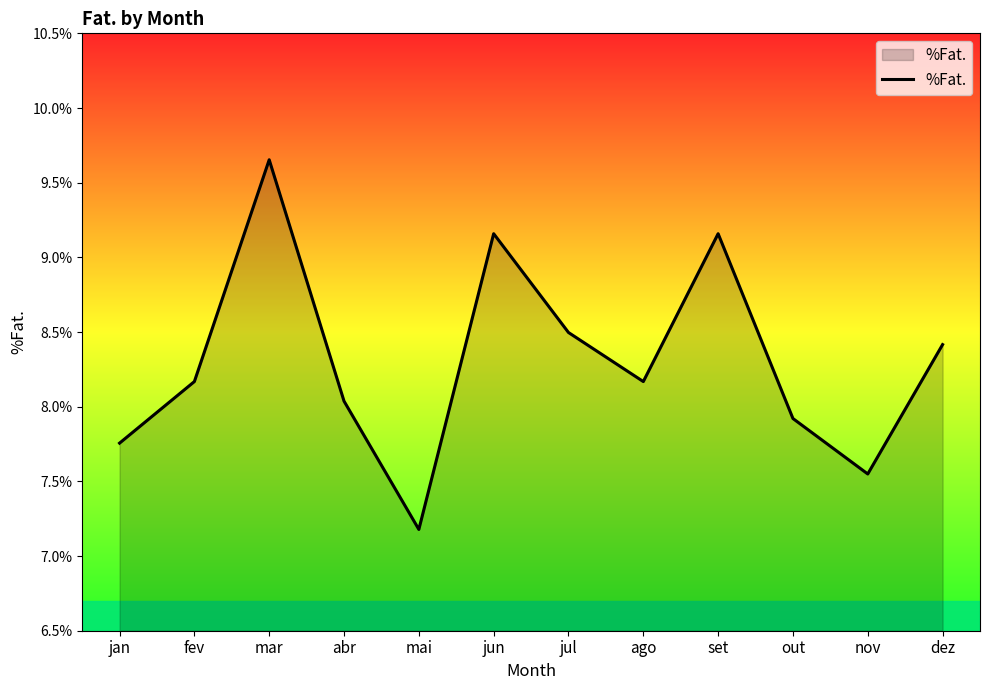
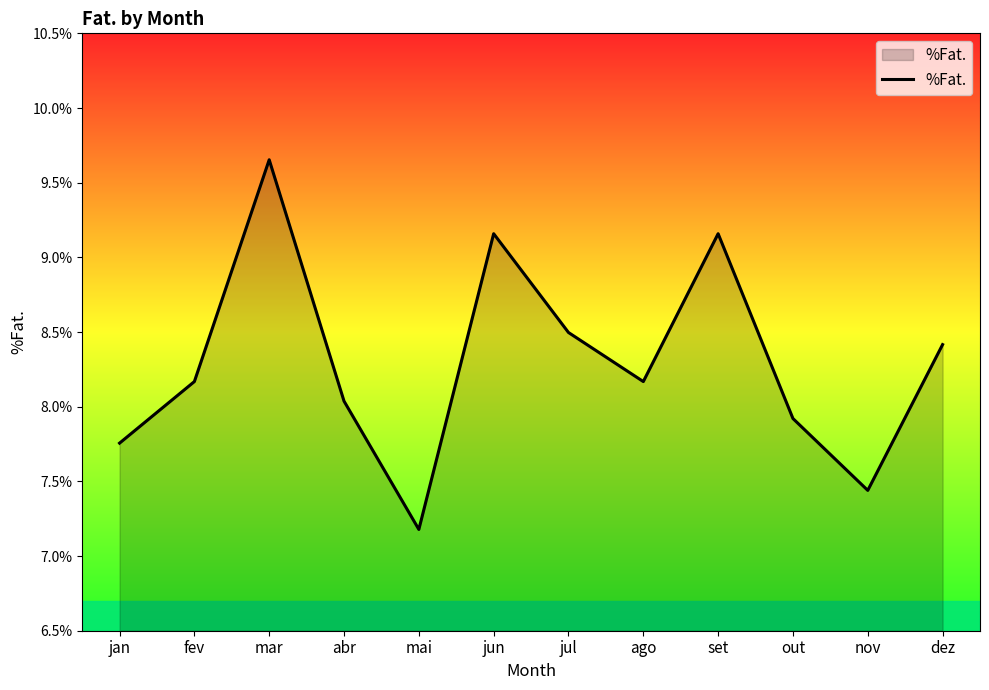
nov: 7.55% -> 7.44%
